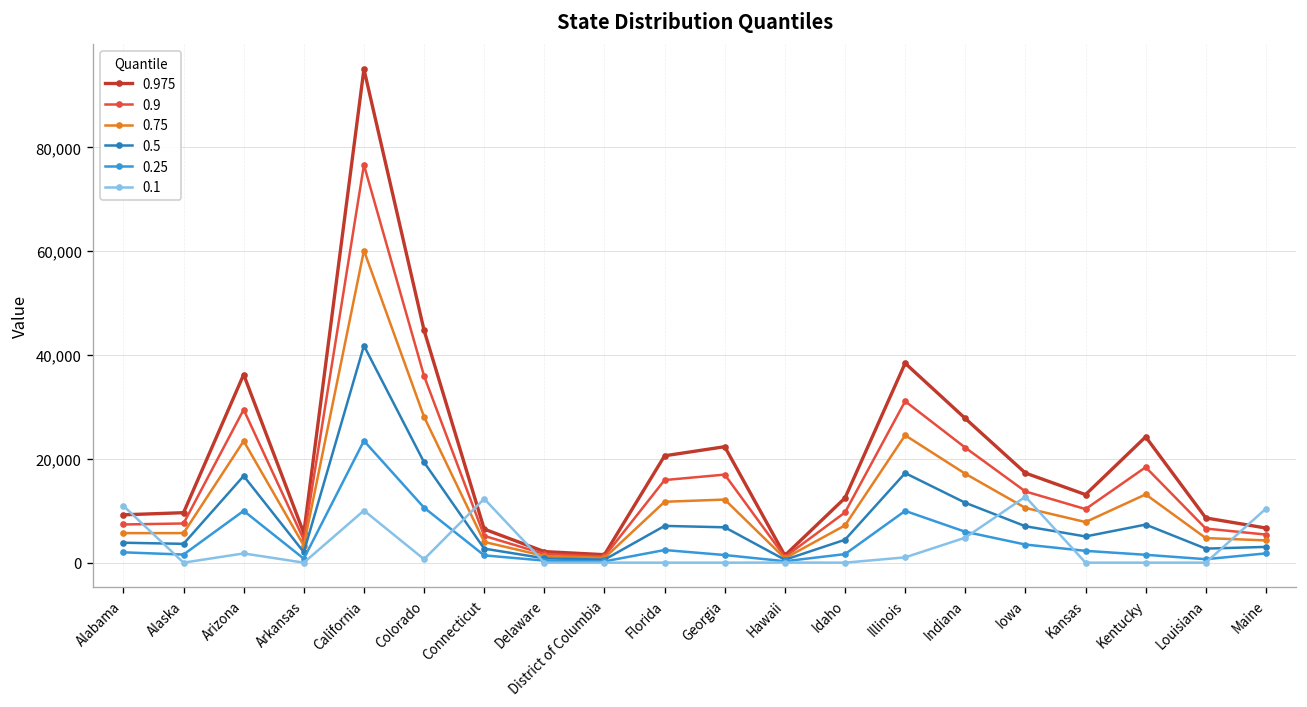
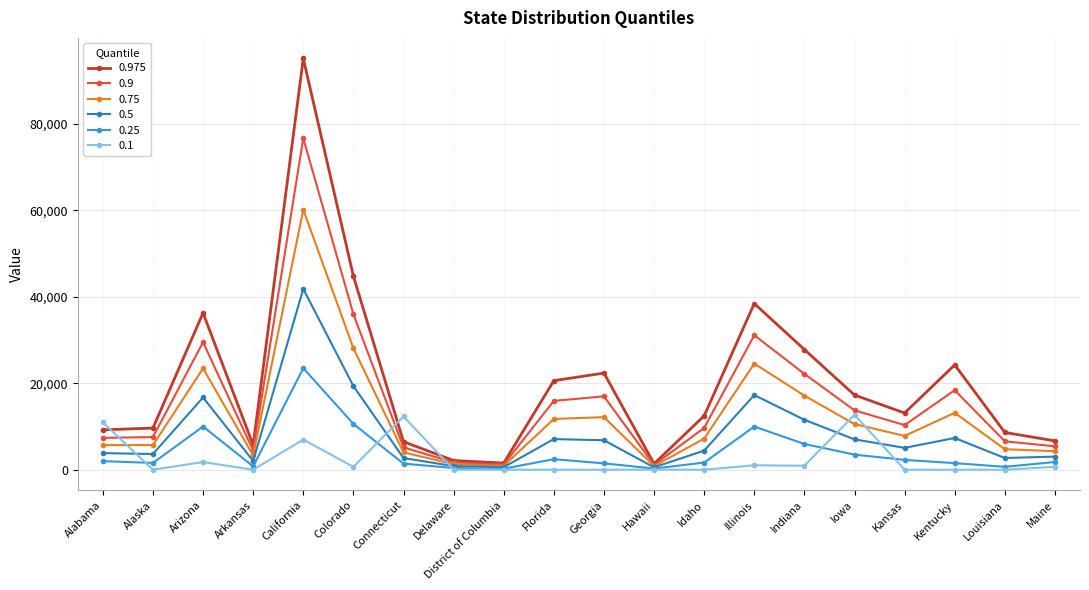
0.1, California: 10,000 -> 7,000
0.1, Indiana: 5,000 -> 1,000
0.1, Maine: 10,000 -> 1,000
